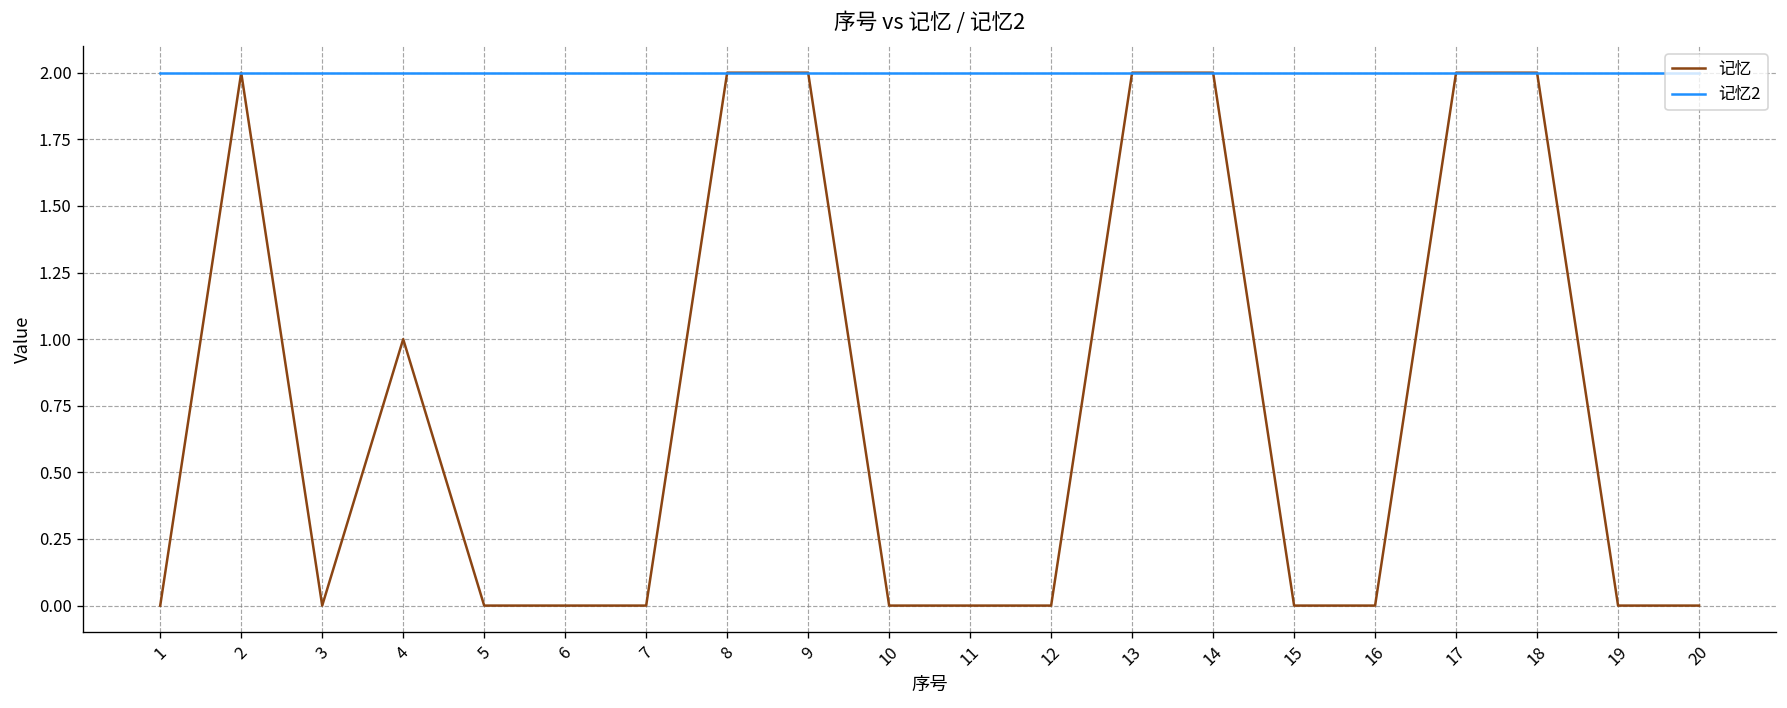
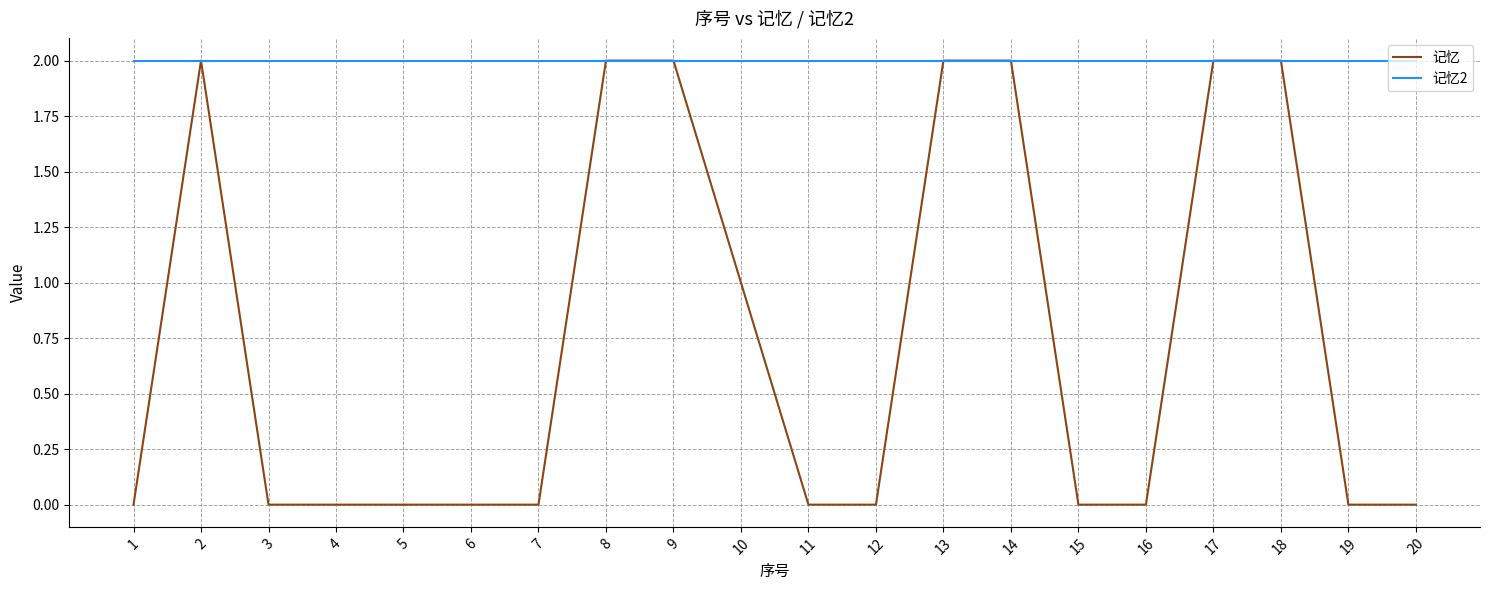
记忆, 4: 1 -> 0
记忆, 10: 0 -> 1
